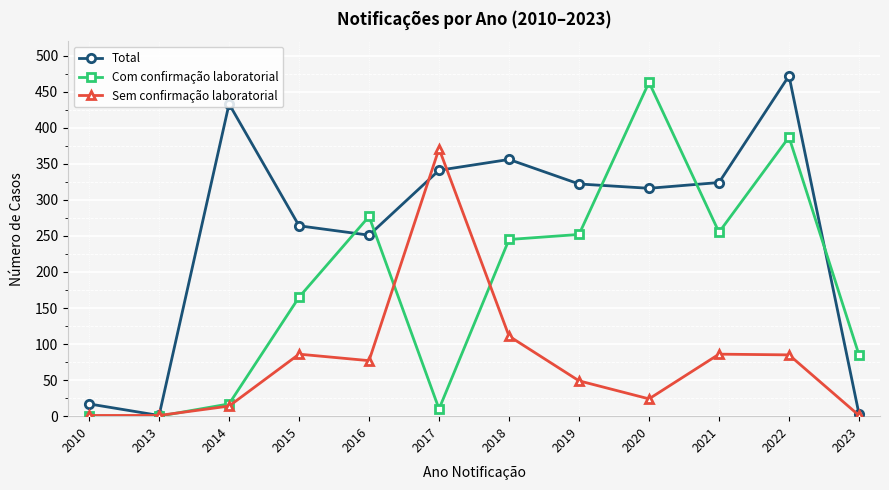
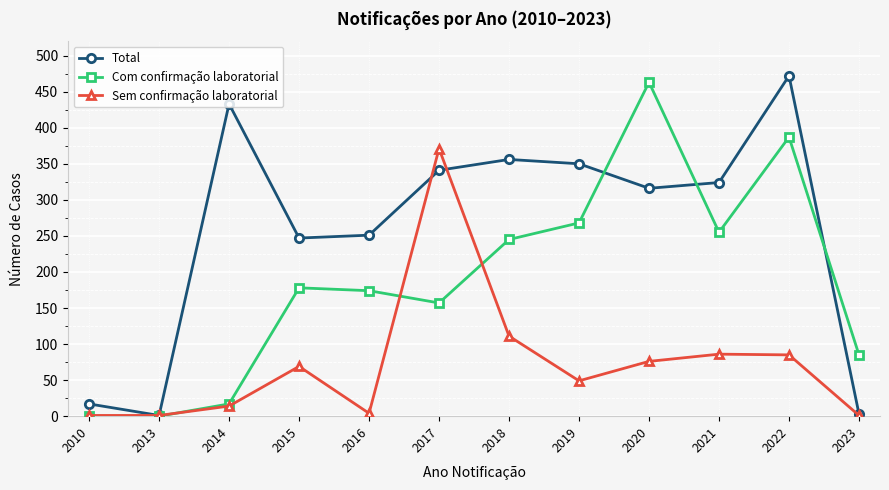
Total, 2015: 260 -> 250
Com confirmação laboratorial, 2015: 170 -> 180
Sem confirmação laboratorial, 2015: 90 -> 70
Com confirmação laboratorial, 2016: 280 -> 170
Sem confirmação laboratorial, 2016: 80 -> 0
Com confirmação laboratorial, 2017: 10 -> 160
Total, 2019: 320 -> 350
Com confirmação laboratorial, 2019: 250 -> 270
Sem confirmação laboratorial, 2020: 20 -> 80
